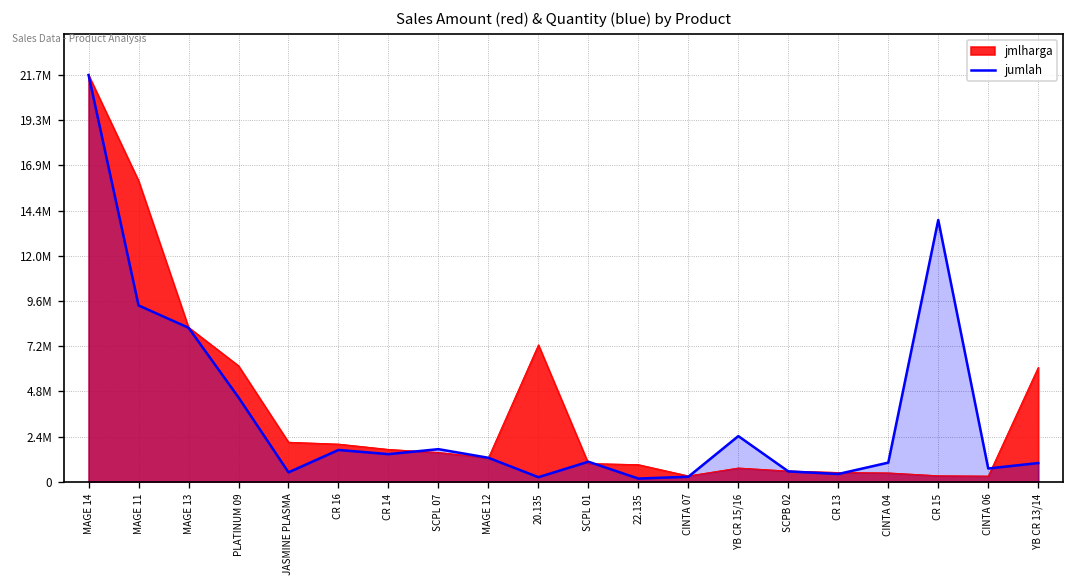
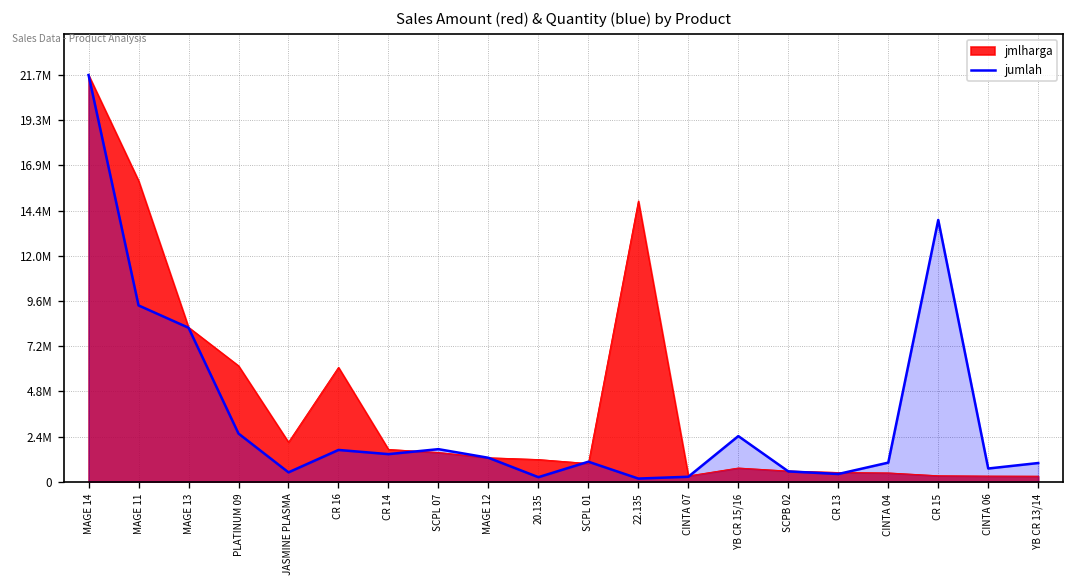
jumlah, PLATINUM 09: 4500000 -> 2600000
jmlharga, CR 16: 2000000 -> 6100000
jmlharga, 20.135: 7300000 -> 1200000
jmlharga, 22.135: 900000 -> 15000000
jmlharga, YB CR 13/14: 6100000 -> 300000
